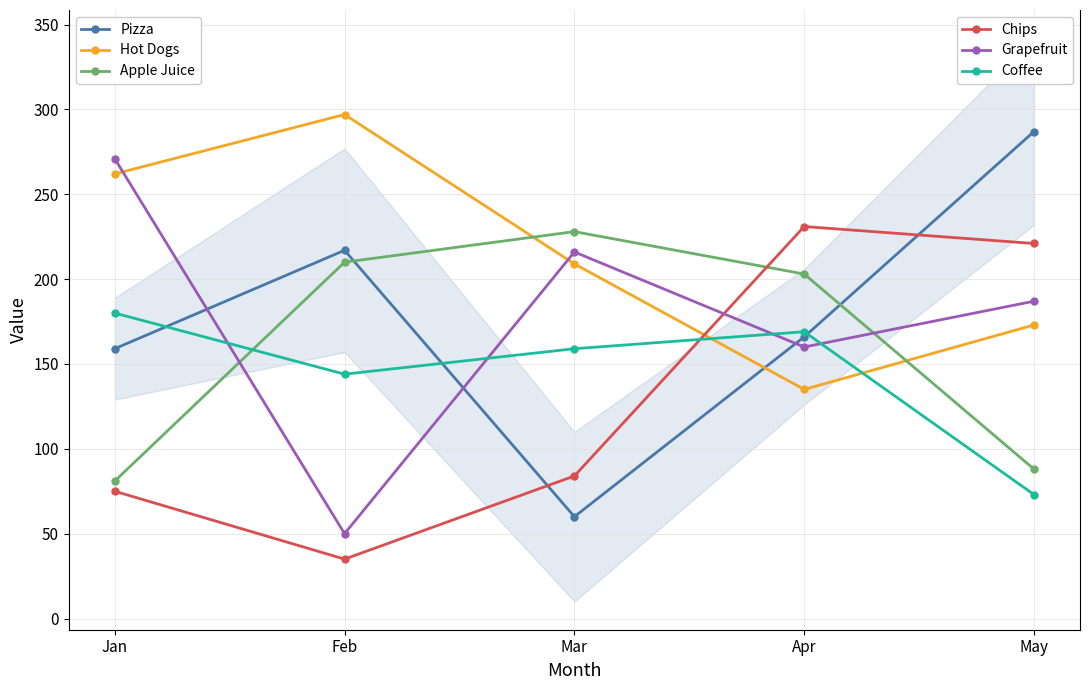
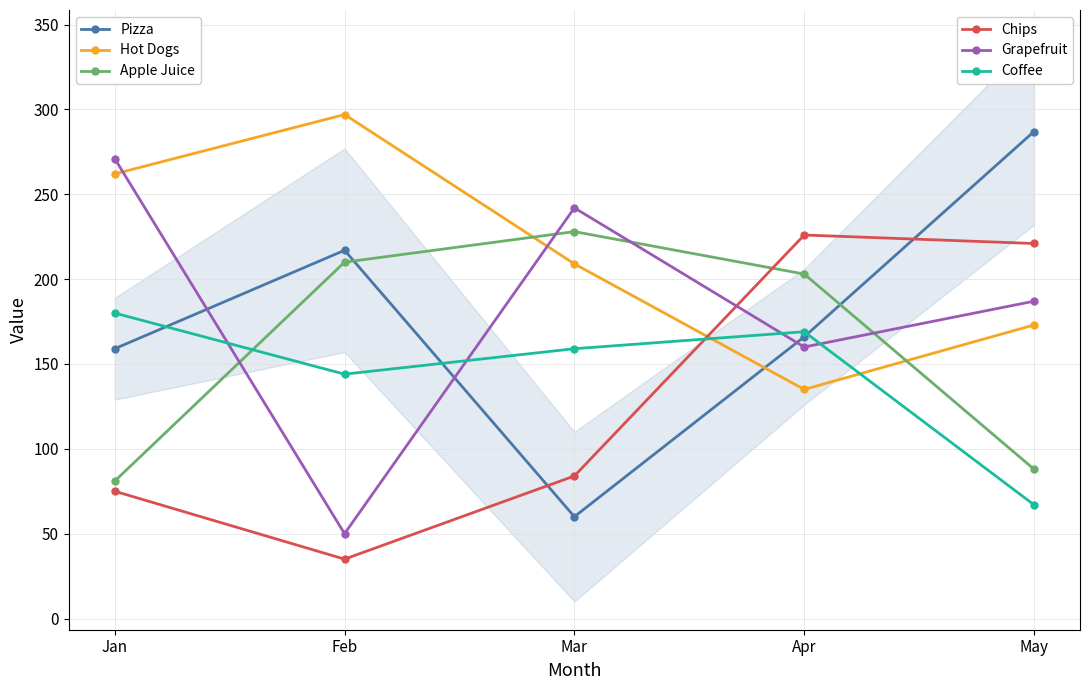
Grapefruit, Mar: 216 -> 242
Chips, Apr: 231 -> 226
Coffee, May: 73 -> 67
